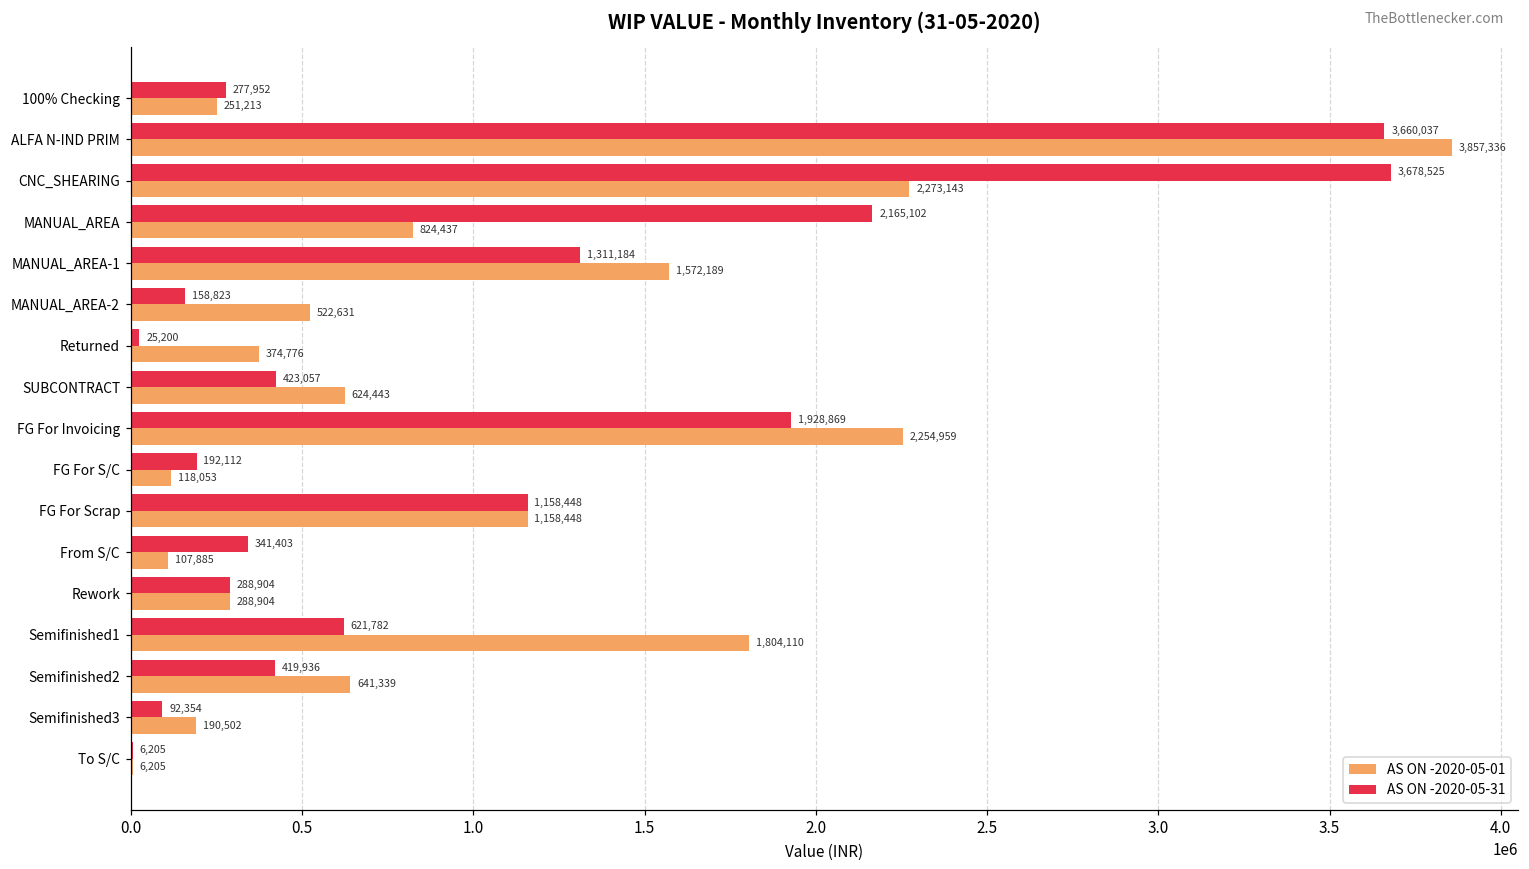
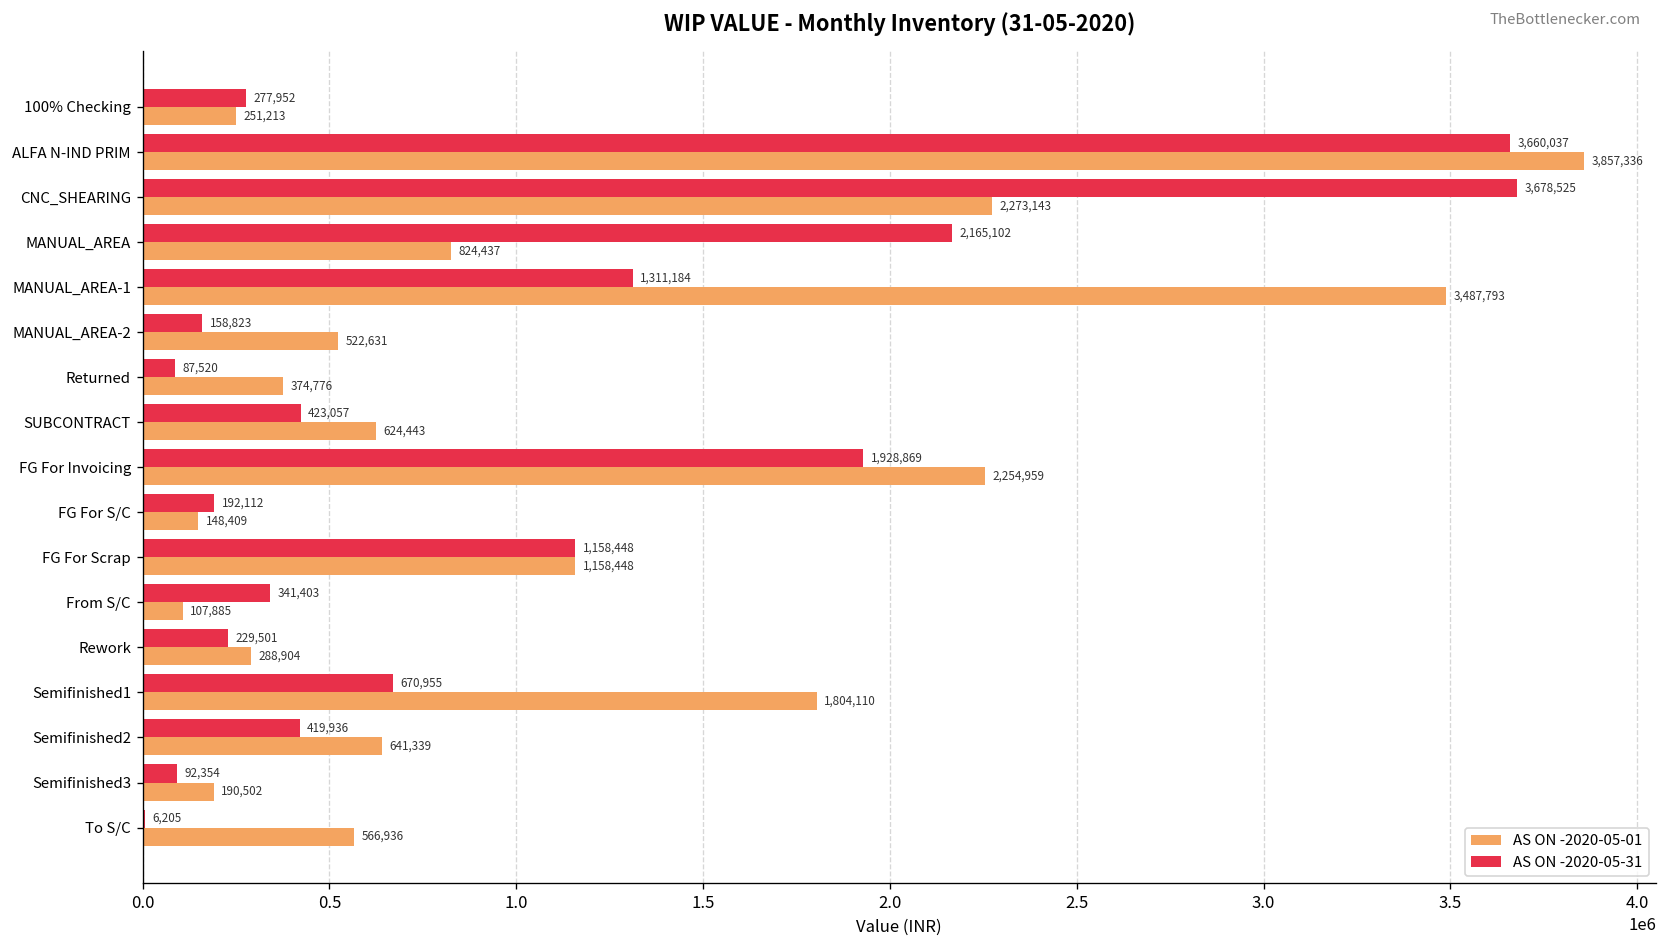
AS ON -2020-05-01, MANUAL_AREA-1: 1,572,189 -> 3,487,793
AS ON -2020-05-31, Returned: 25,200 -> 87,520
AS ON -2020-05-01, FG For S/C: 118,053 -> 148,409
AS ON -2020-05-31, Rework: 288,904 -> 229,501
AS ON -2020-05-31, Semifinished1: 621,782 -> 670,955
AS ON -2020-05-01, To S/C: 6,205 -> 566,936
